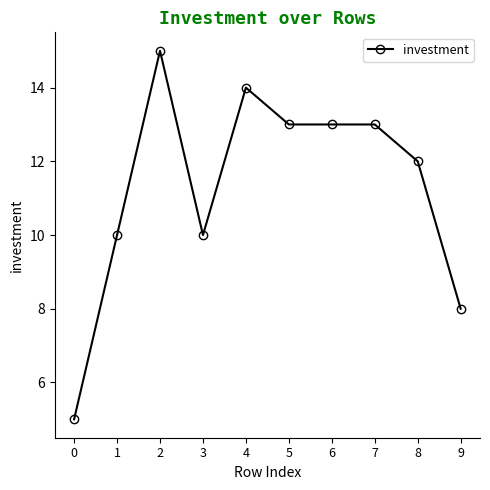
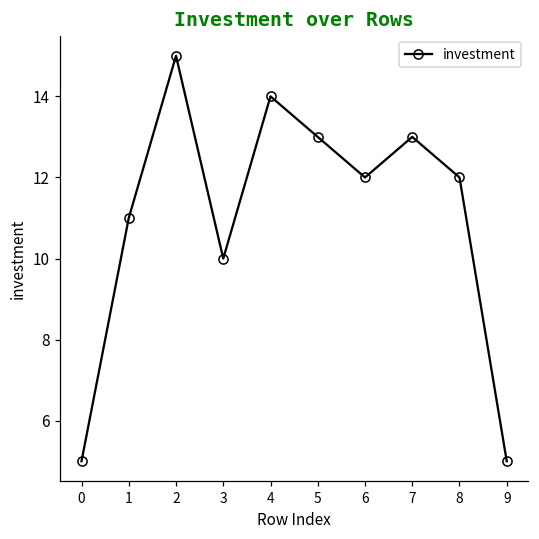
1: 10 -> 11
6: 13 -> 12
9: 8 -> 5
